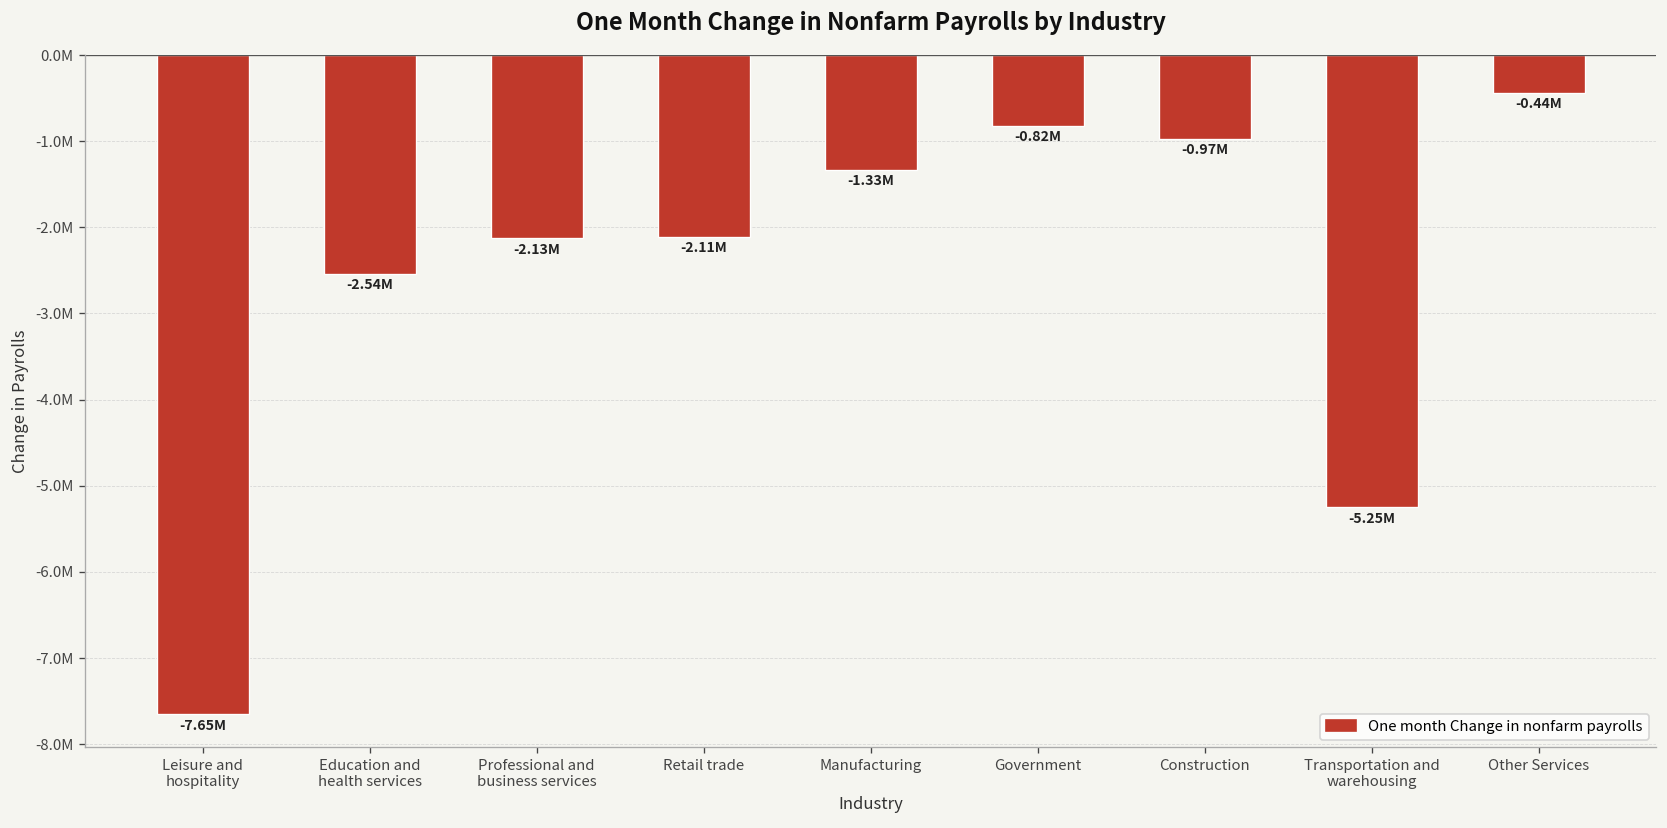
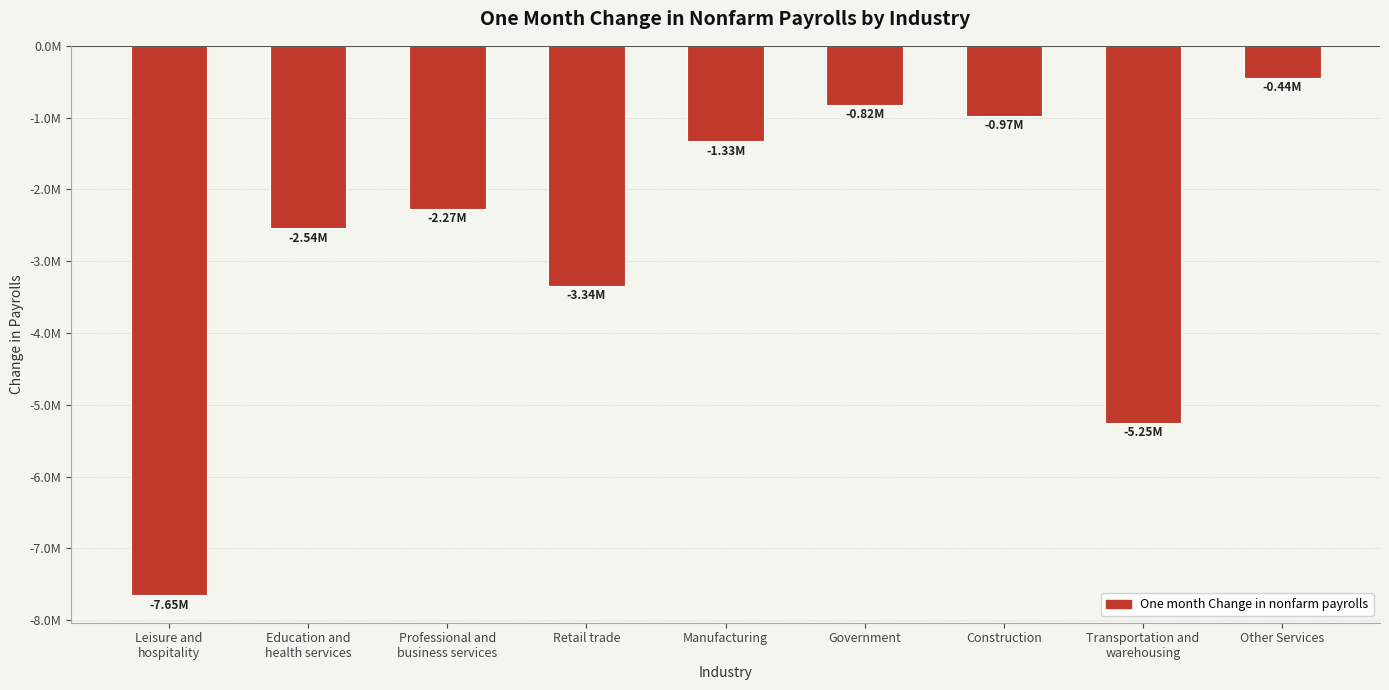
Professional and business services: -2.13M -> -2.27M
Retail trade: -2.11M -> -3.34M
